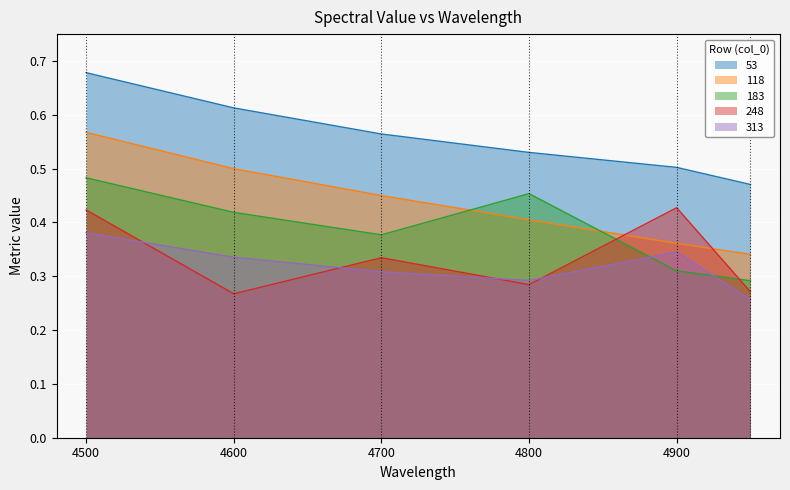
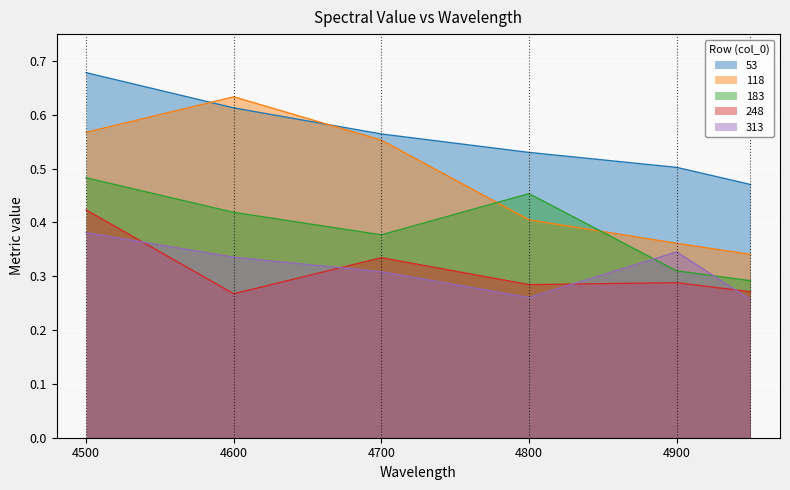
118, 4600: 0.50 -> 0.63
118, 4700: 0.45 -> 0.55
313, 4800: 0.29 -> 0.26
248, 4900: 0.43 -> 0.29
